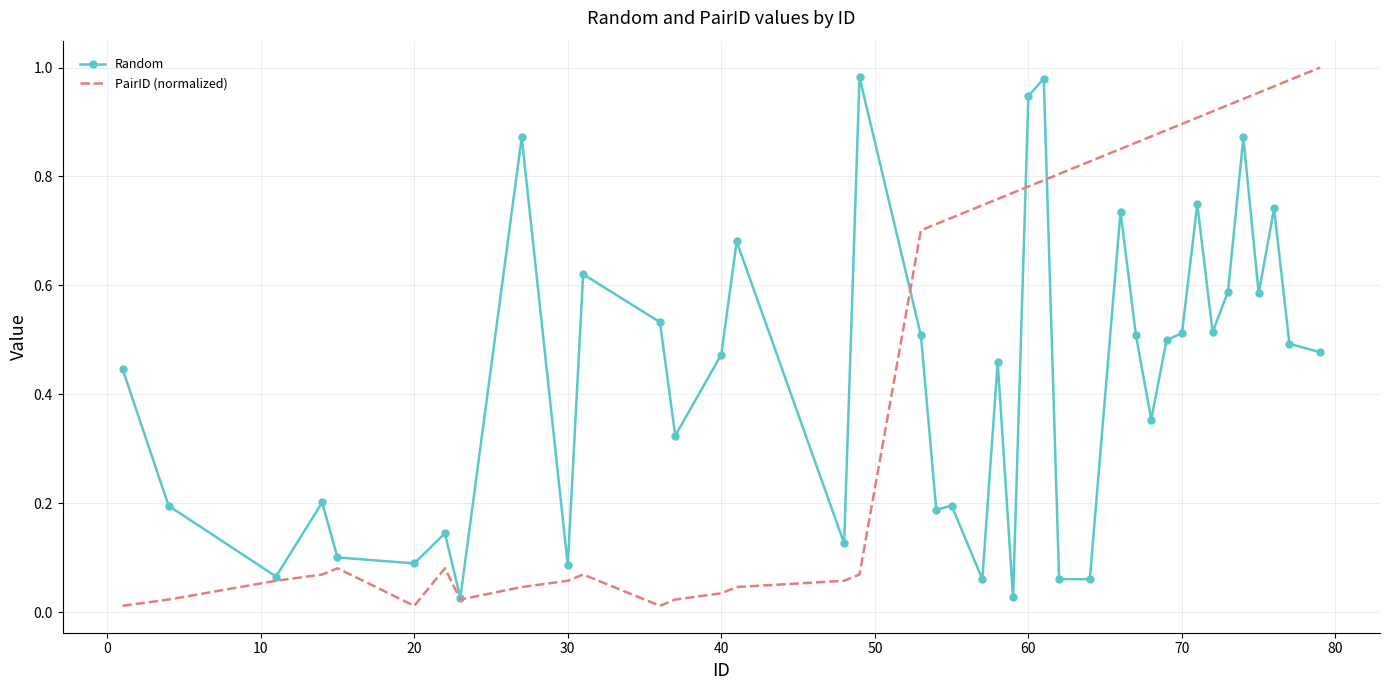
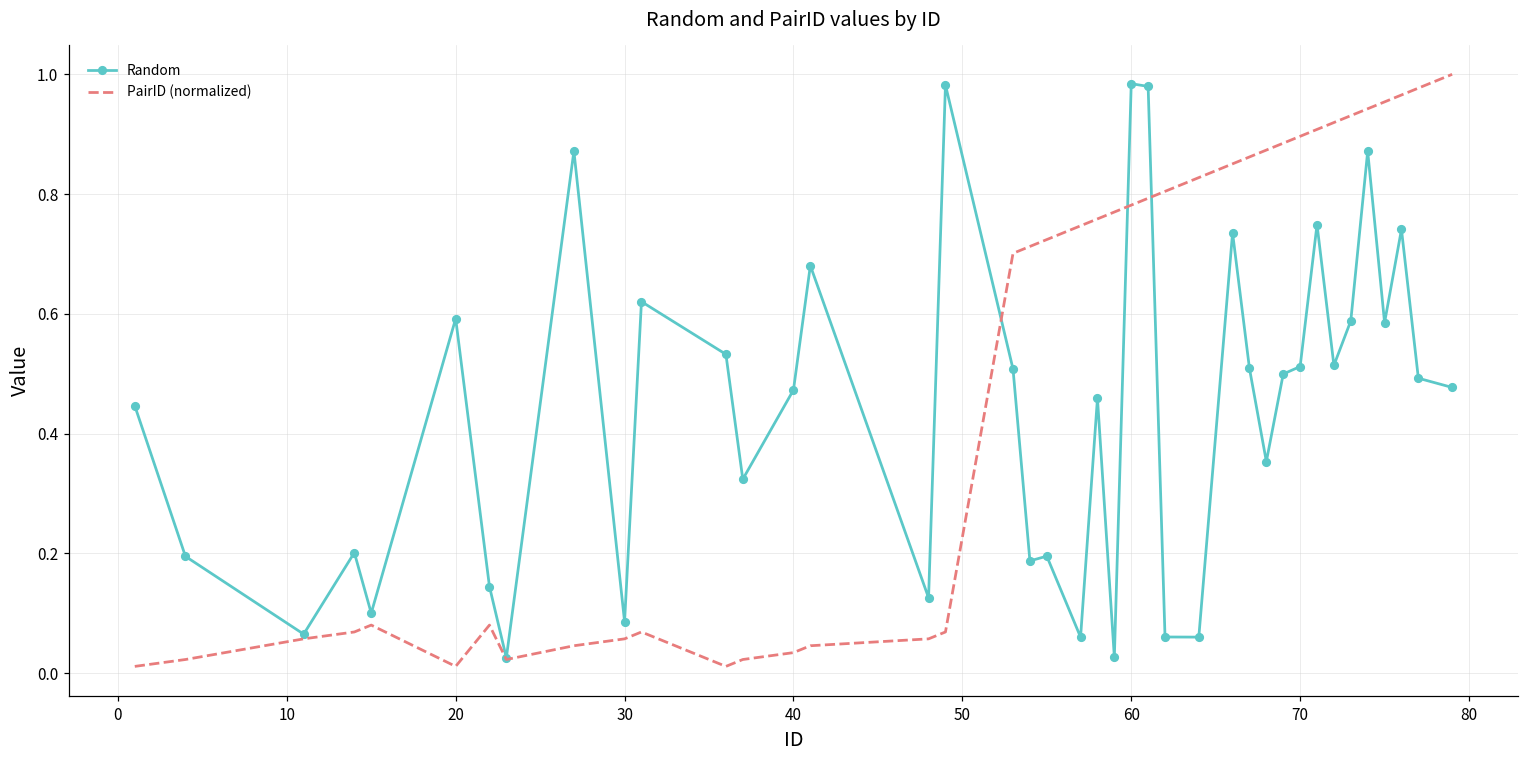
Random, 20: 0.09 -> 0.59
Random, 60: 0.95 -> 0.98
